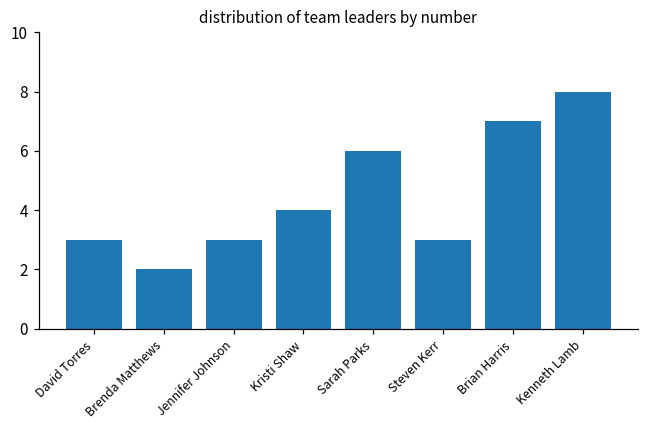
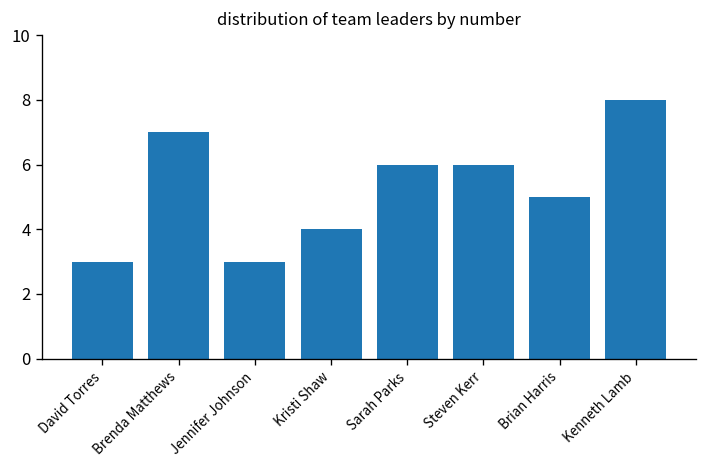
Brenda Matthews: 2 -> 7
Steven Kerr: 3 -> 6
Brian Harris: 7 -> 5
